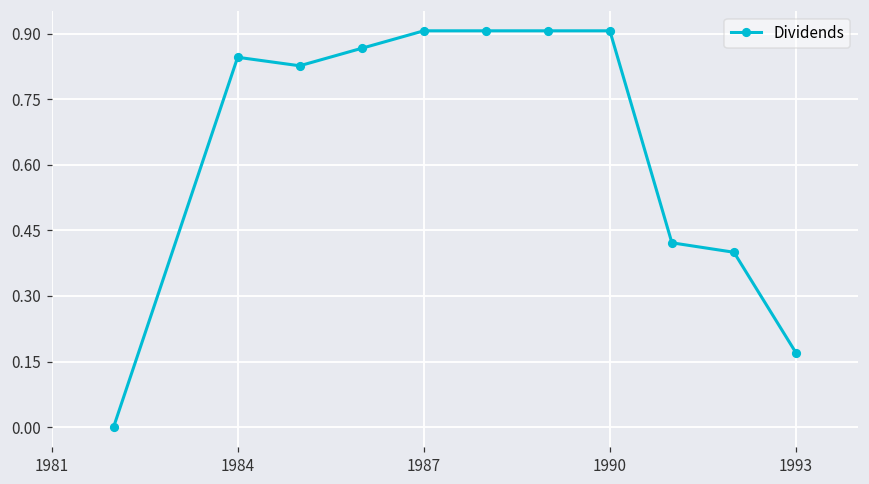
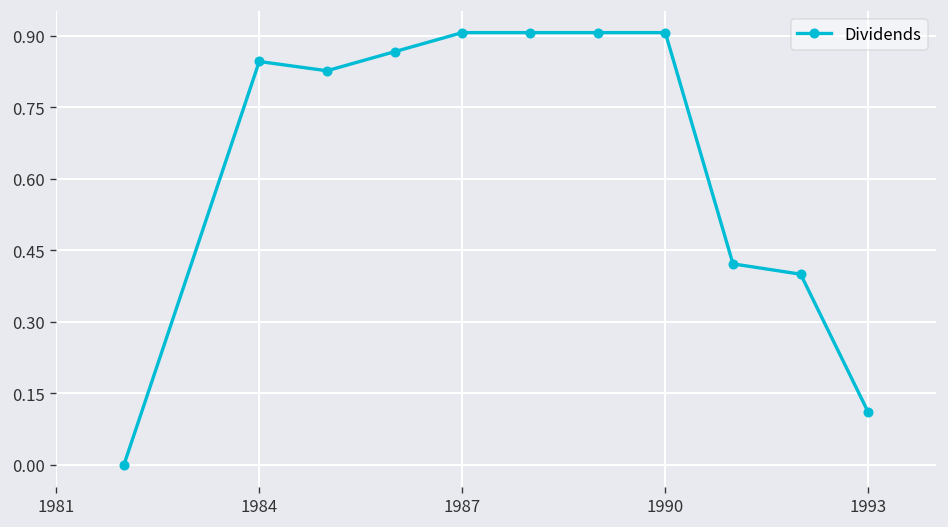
1993: 0.17 -> 0.11
